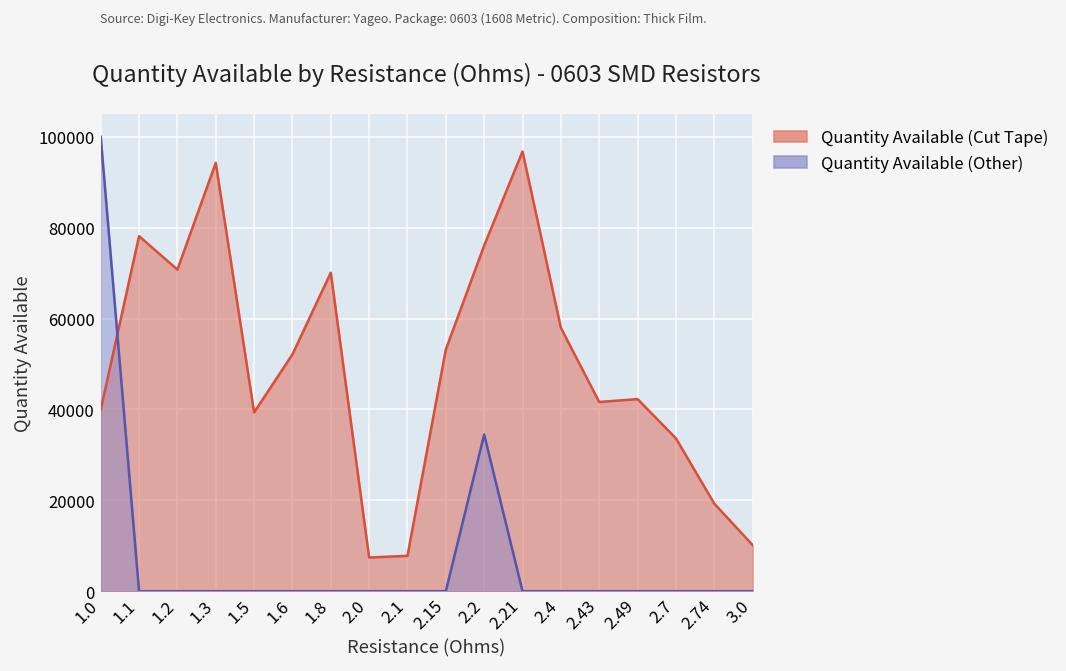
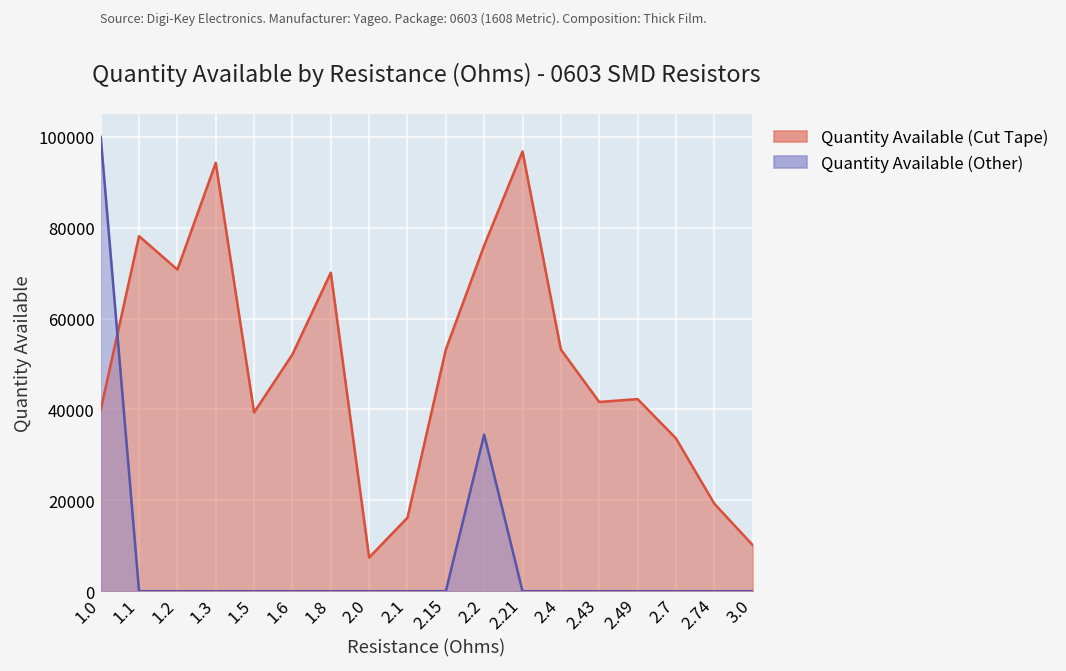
Quantity Available (Cut Tape), 2.1: 8000 -> 16000
Quantity Available (Cut Tape), 2.4: 58000 -> 53000
